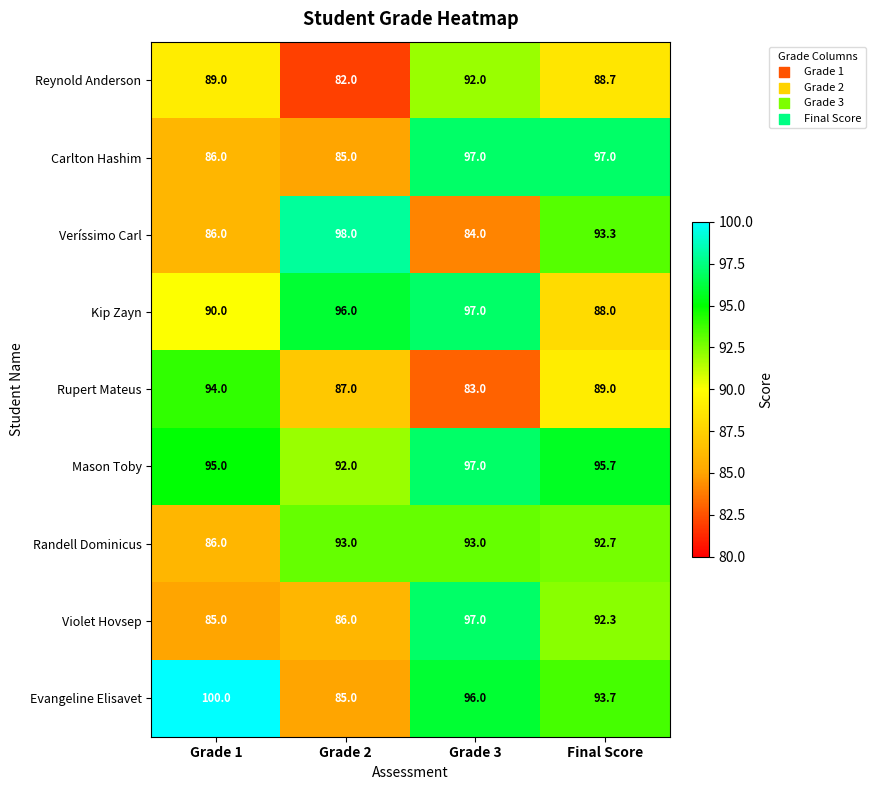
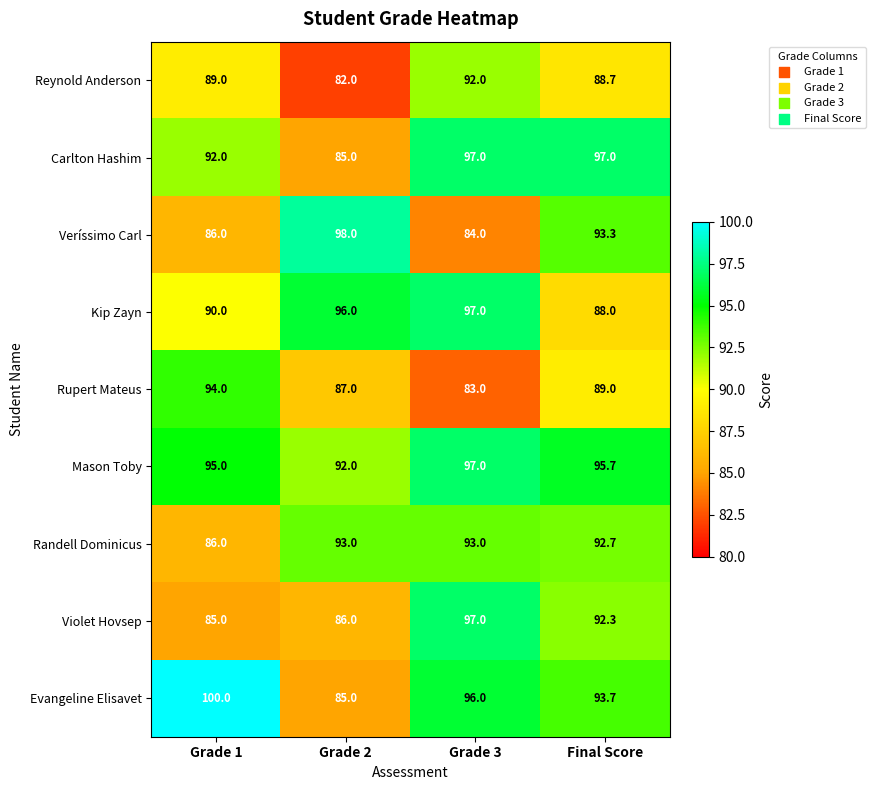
Carlton Hashim, Grade 1: 86.0 -> 92.0
